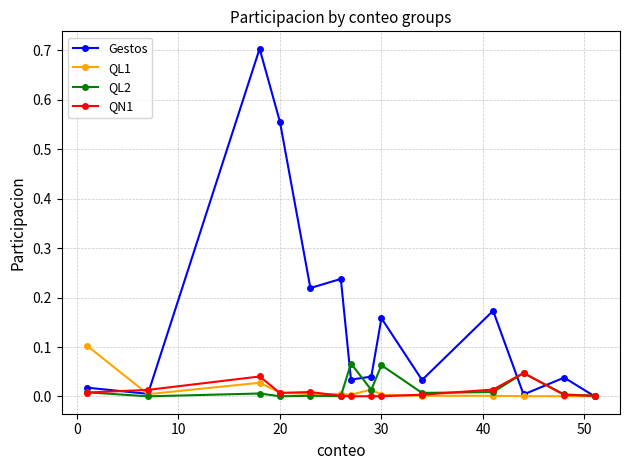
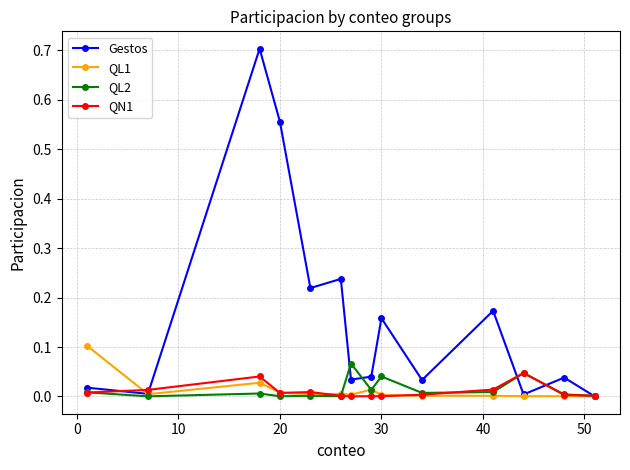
QL2, 30: 0.06 -> 0.04
